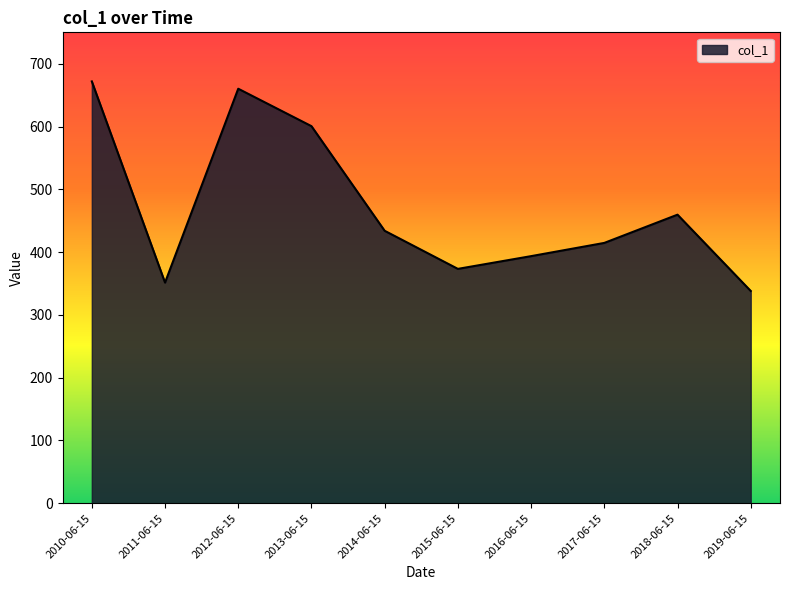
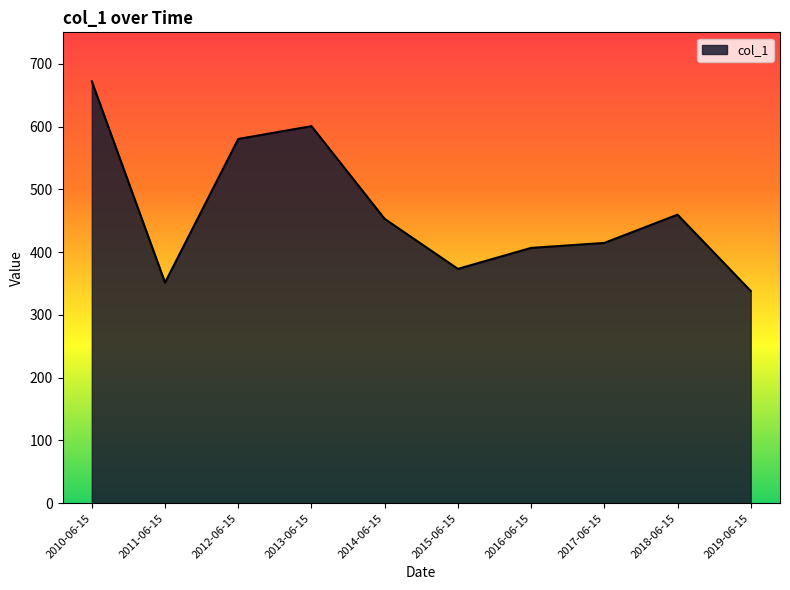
2012-06-15: 660 -> 580
2014-06-15: 430 -> 450
2016-06-15: 390 -> 410
